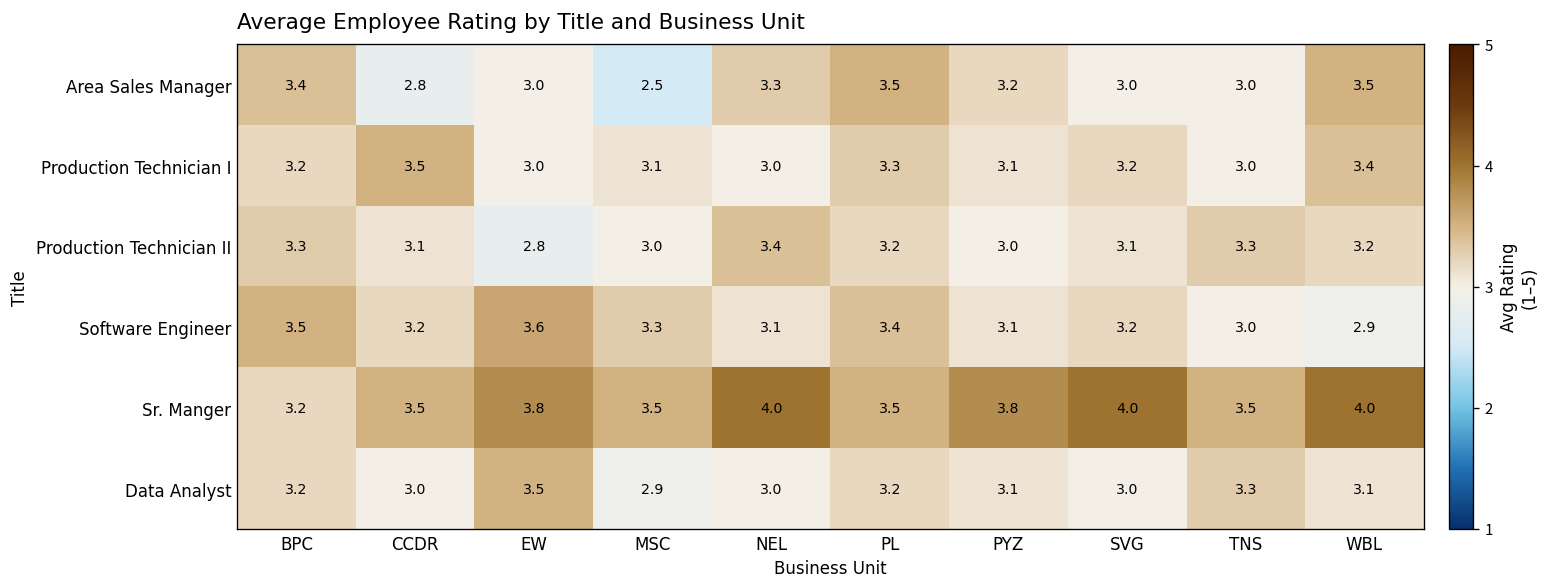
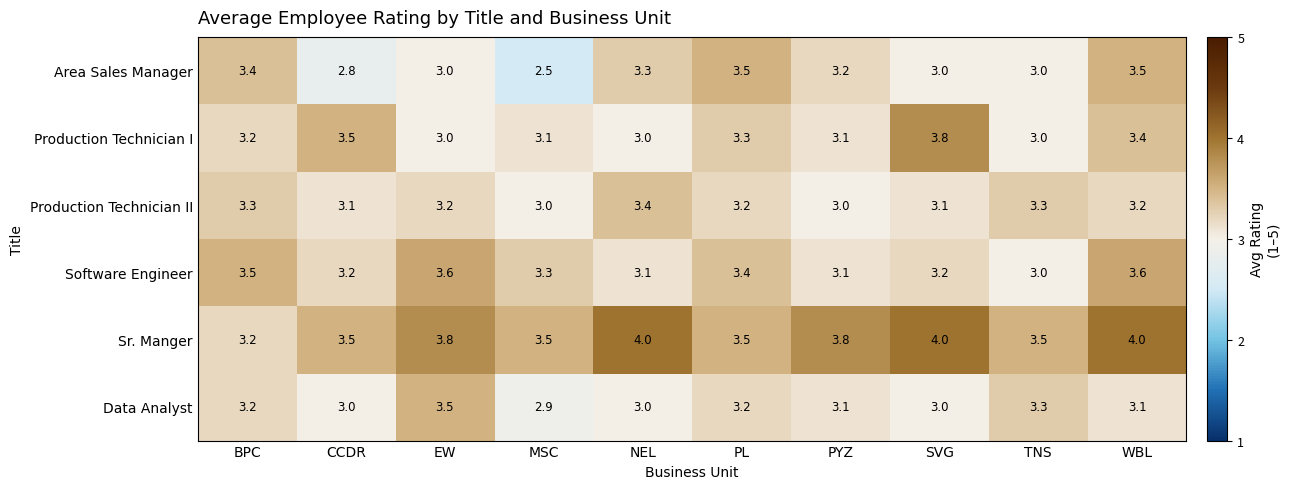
Production Technician I, SVG: 3.2 -> 3.8
Production Technician II, EW: 2.8 -> 3.2
Software Engineer, WBL: 2.9 -> 3.6
